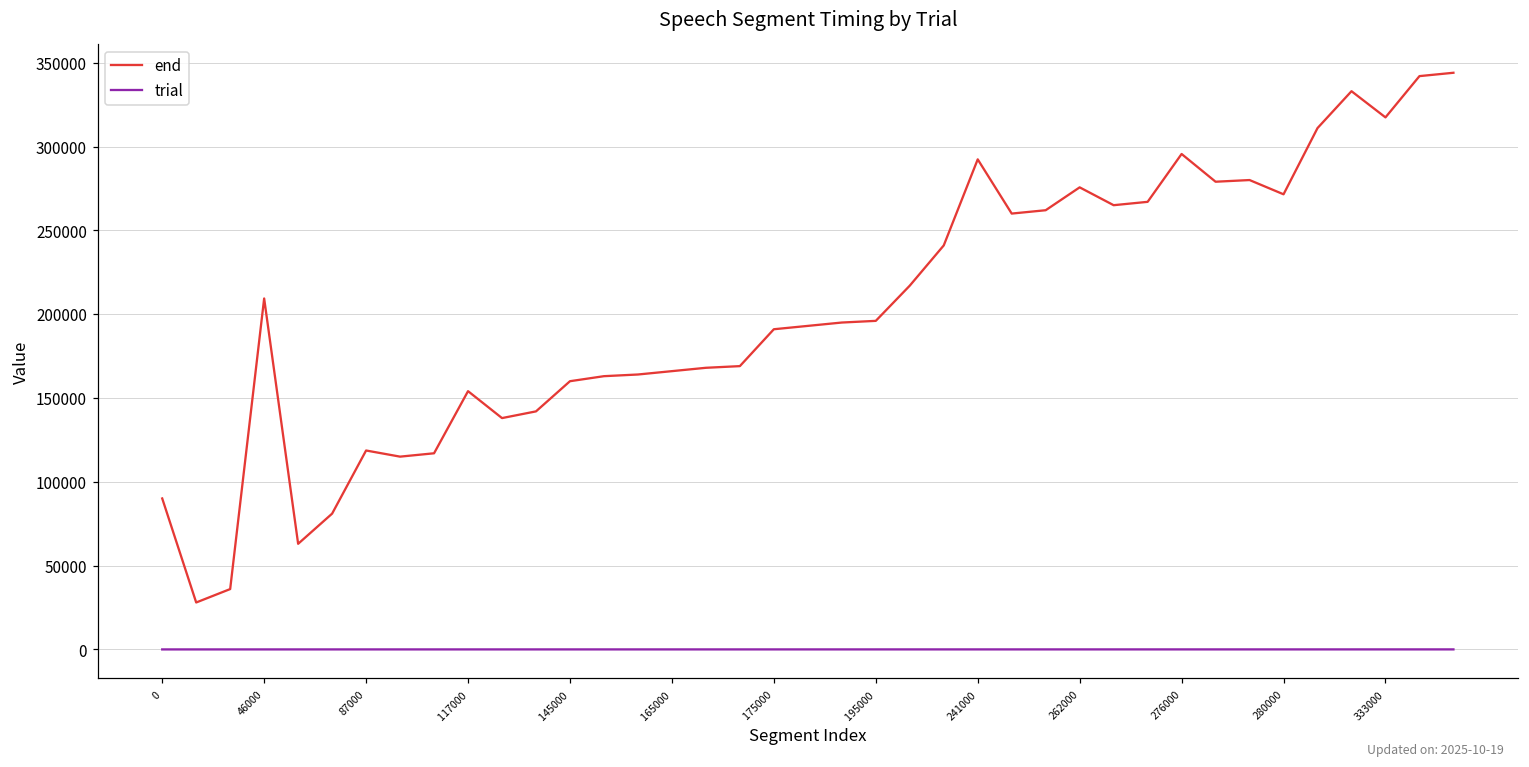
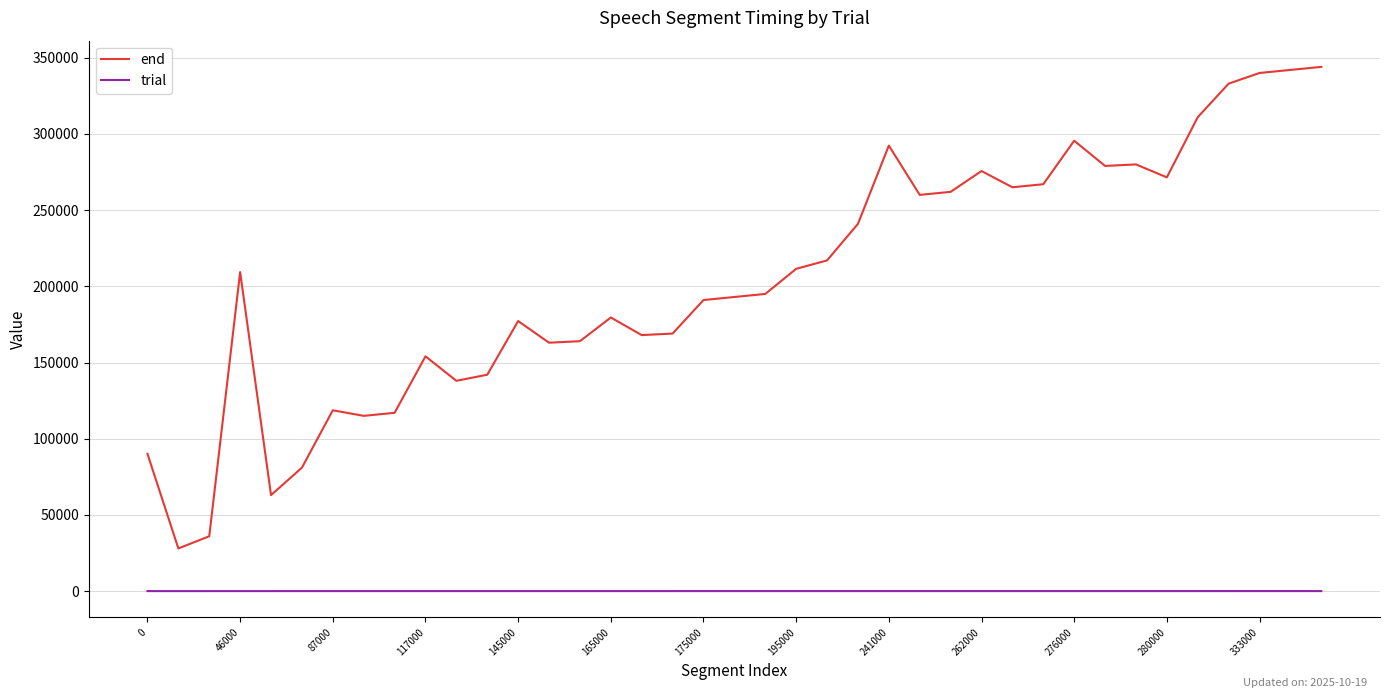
end, 145000: 160000 -> 177000
end, 165000: 166000 -> 180000
end, 195000: 196000 -> 211000
end, 333000: 317000 -> 340000
